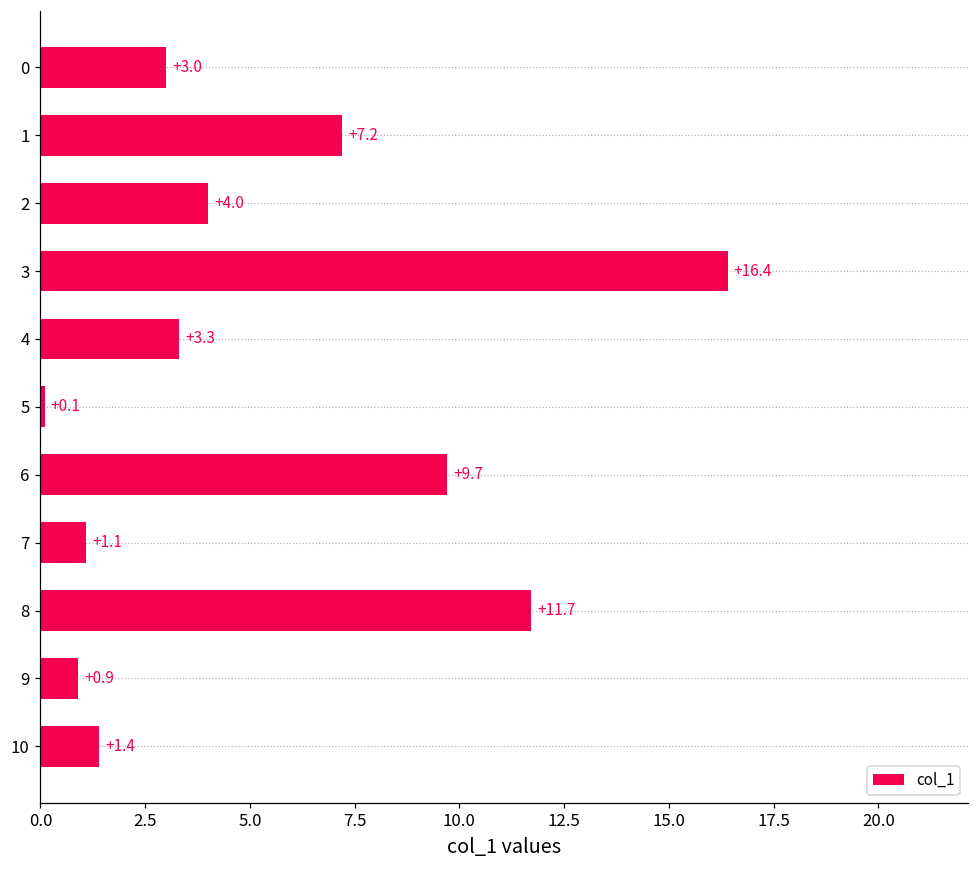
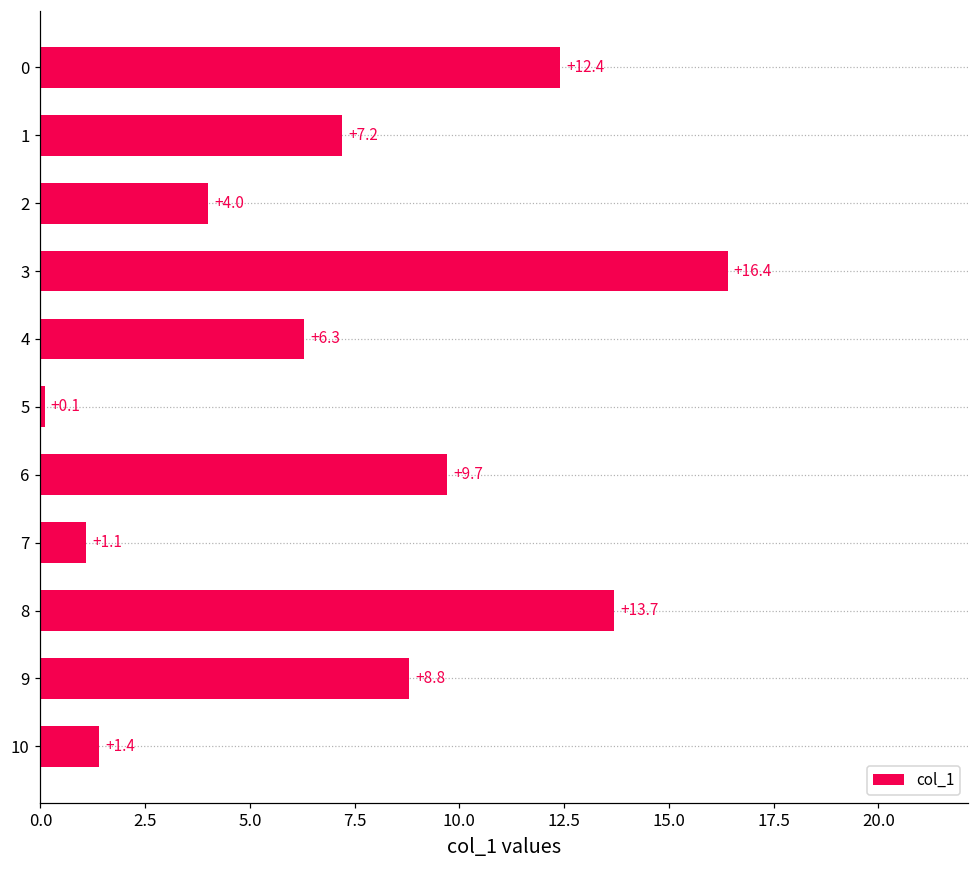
0: +3.0 -> +12.4
4: +3.3 -> +6.3
8: +11.7 -> +13.7
9: +0.9 -> +8.8
